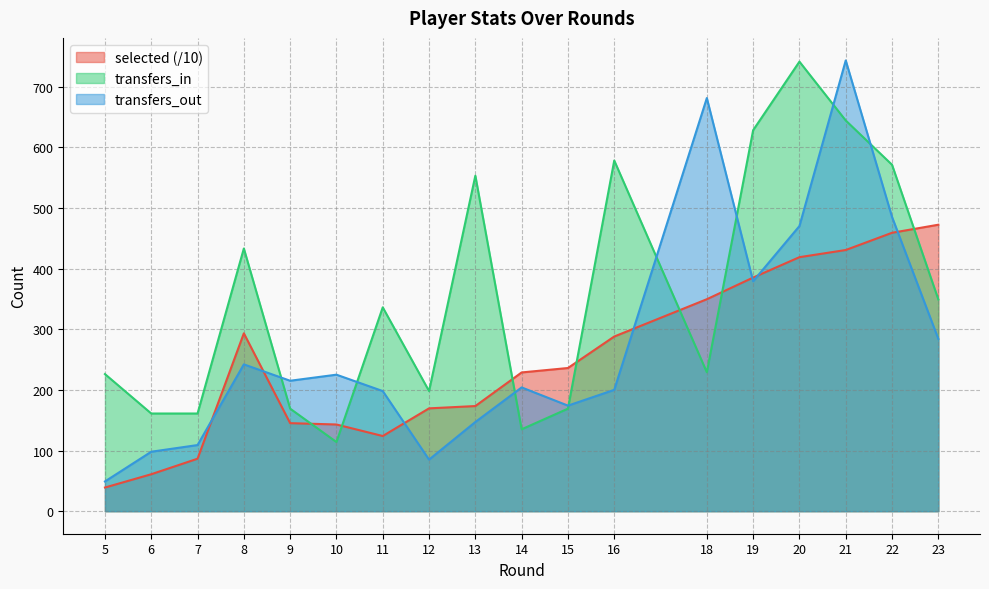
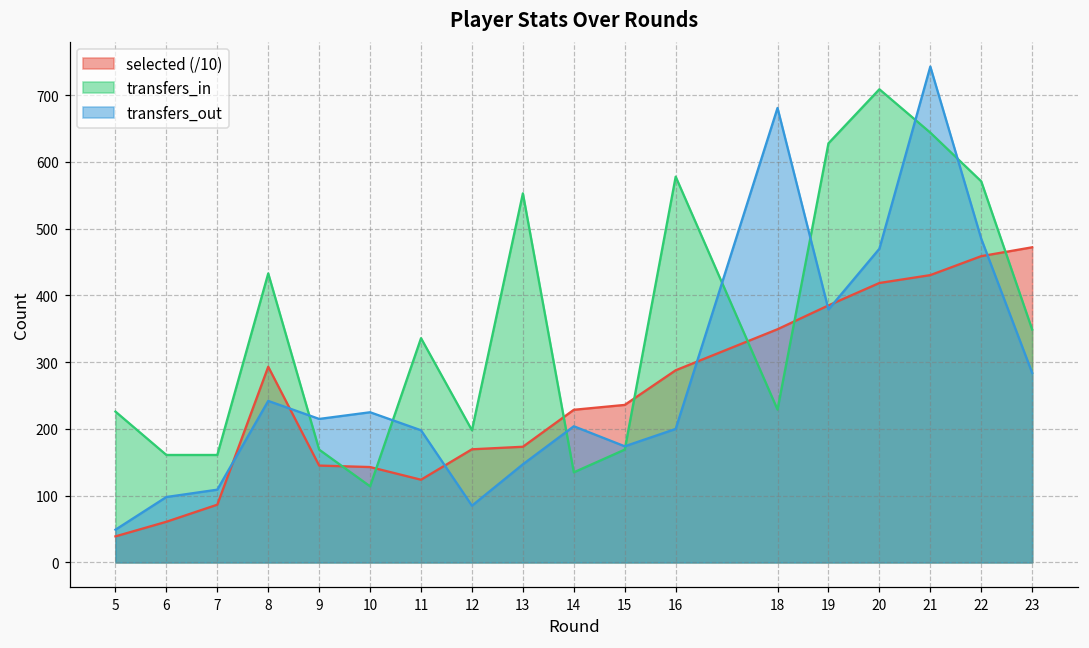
transfers_in, 20: 740 -> 710
